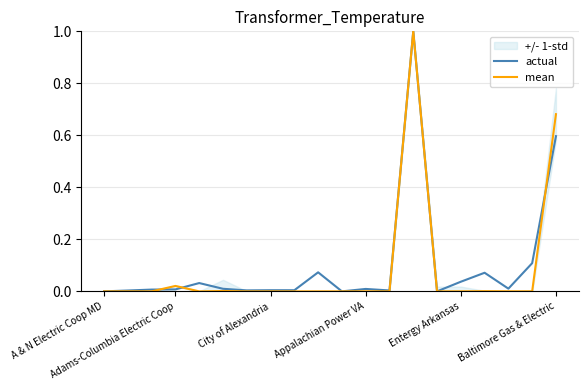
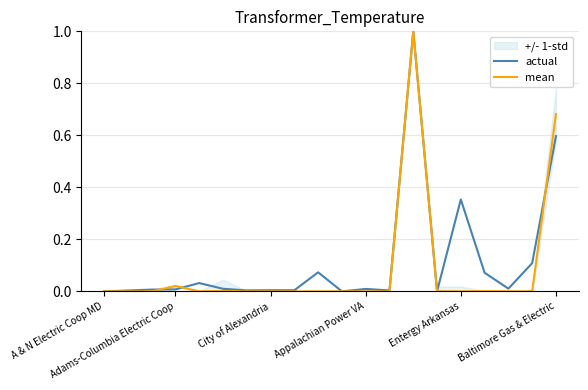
actual, Entergy Arkansas: 0.04 -> 0.35
